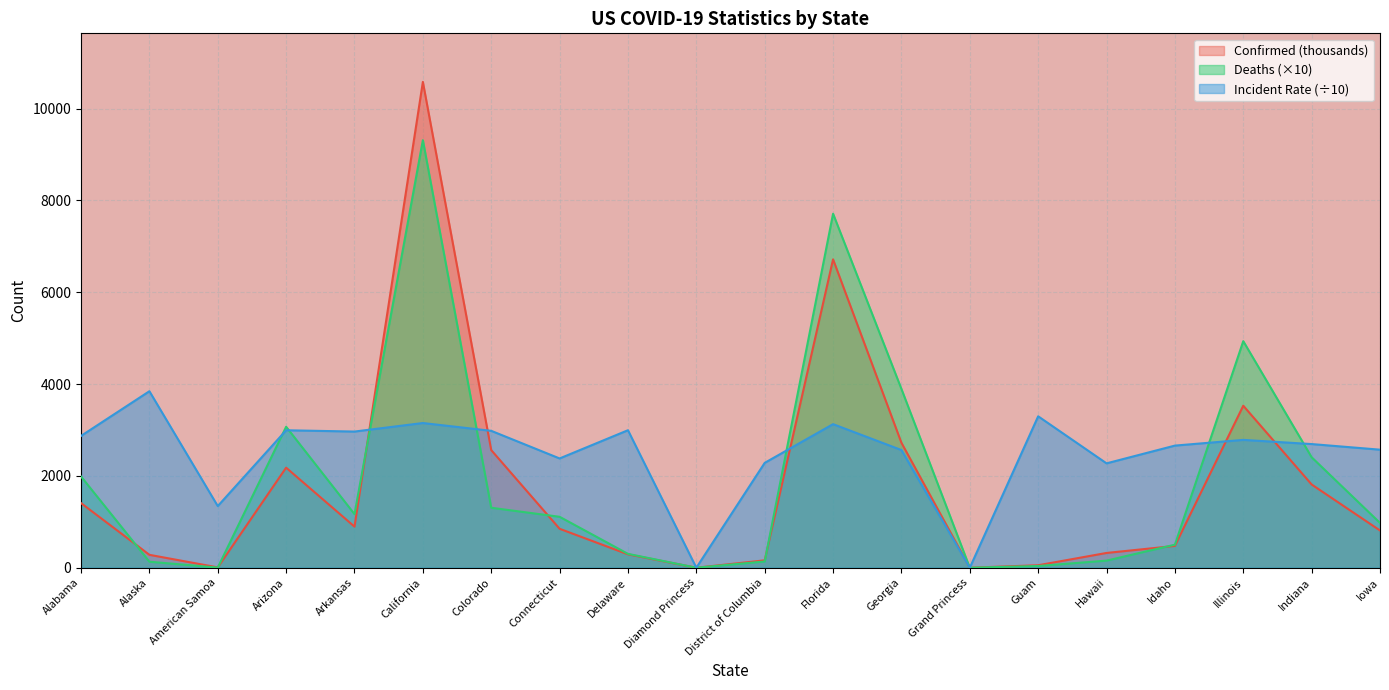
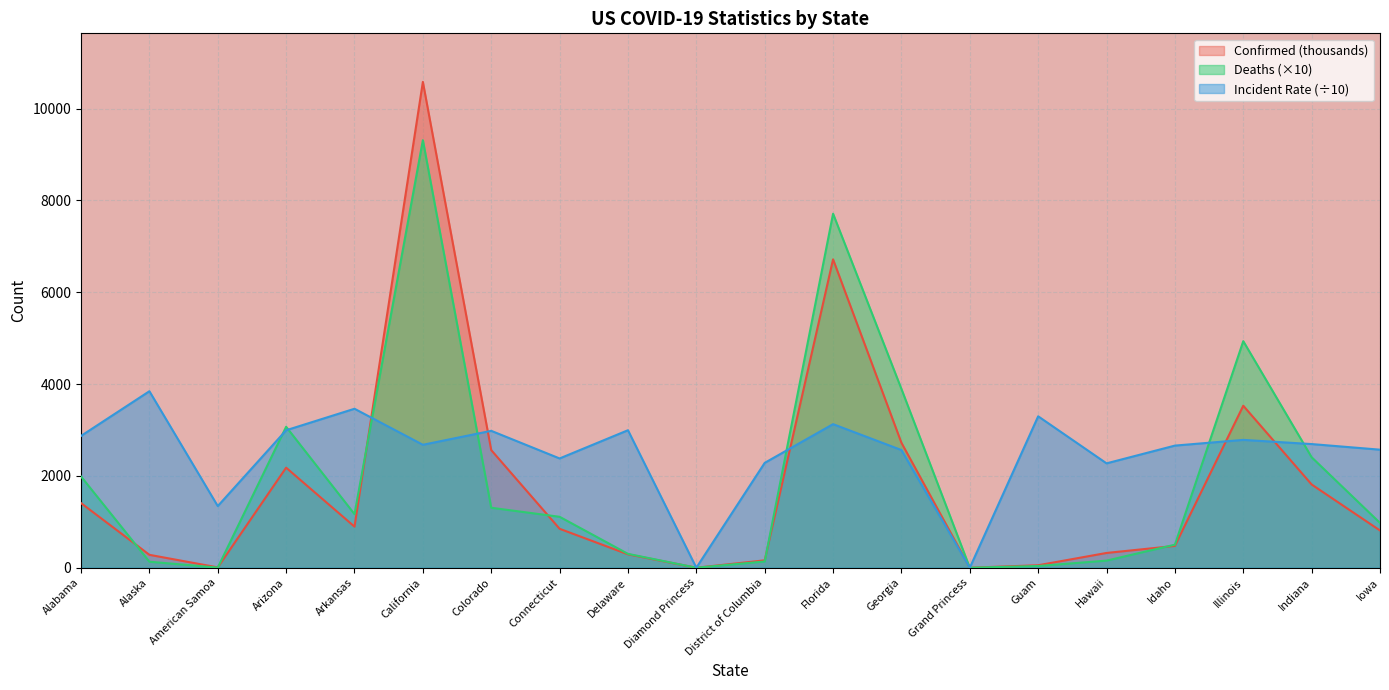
Incident Rate (÷10), Arkansas: 3000 -> 3500
Incident Rate (÷10), California: 3200 -> 2700
